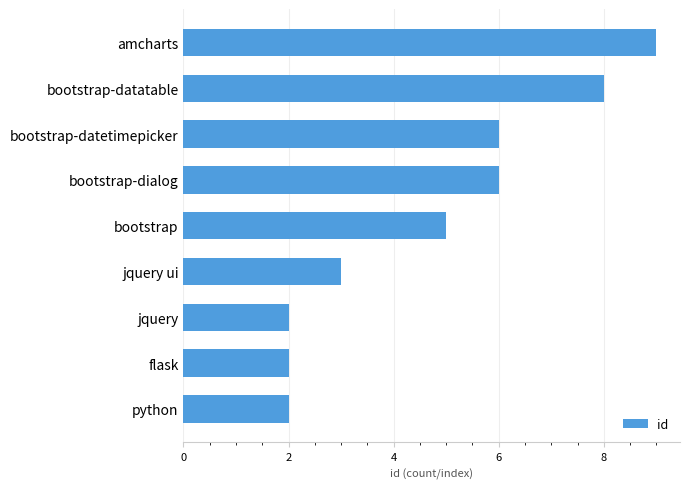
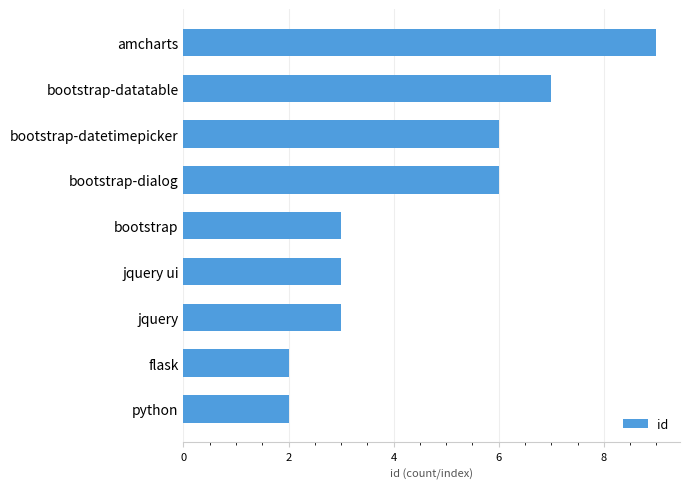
bootstrap-datatable: 8 -> 7
bootstrap: 5 -> 3
jquery: 2 -> 3
